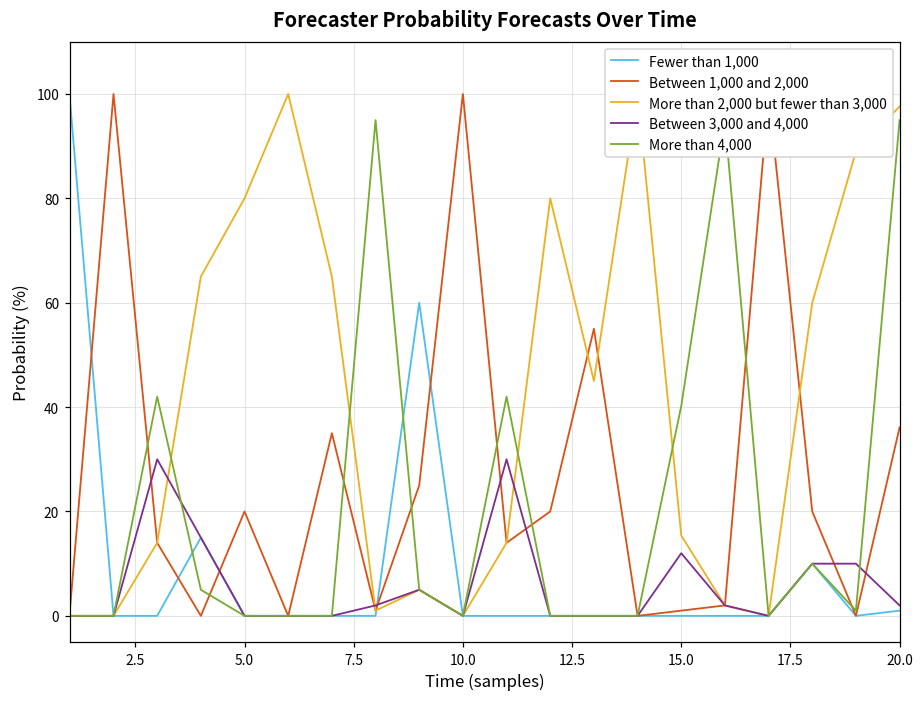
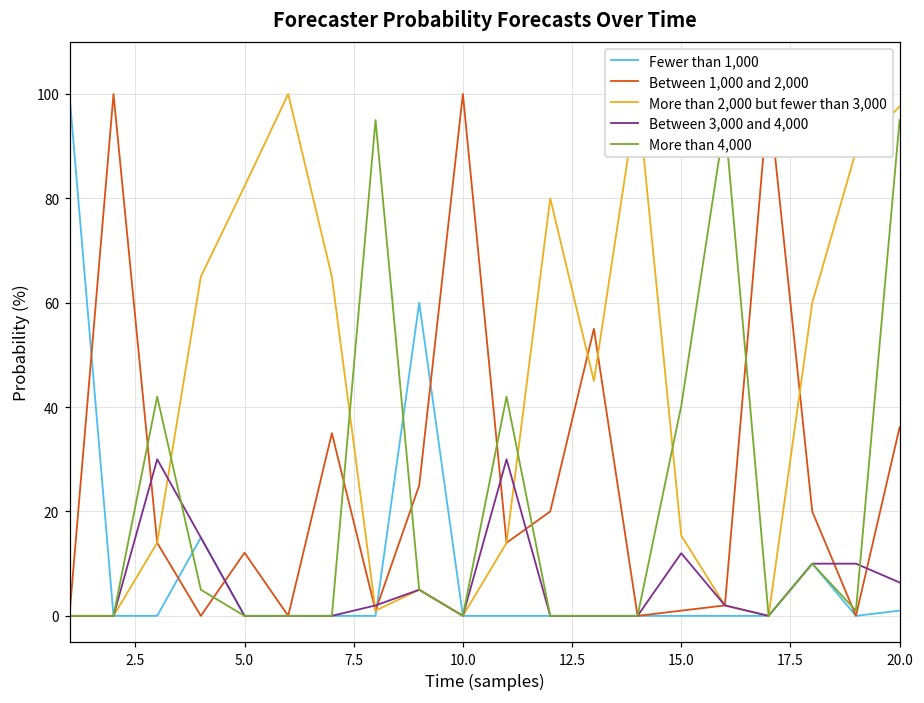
Between 1,000 and 2,000, 5.0: 20 -> 12
More than 2,000 but fewer than 3,000, 5.0: 80 -> 82
Between 3,000 and 4,000, 20.0: 2 -> 6
